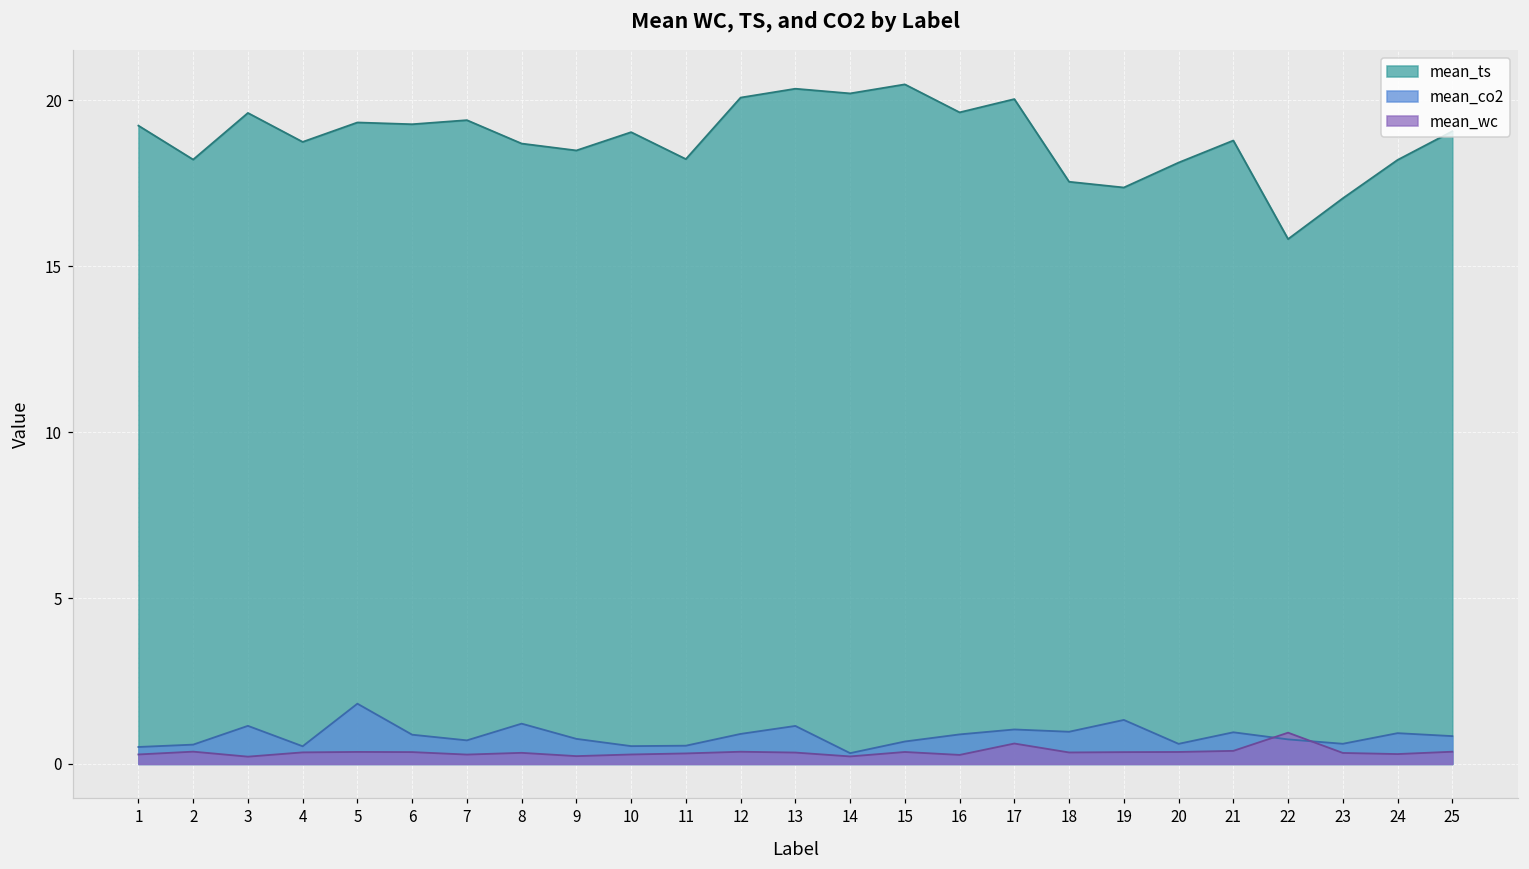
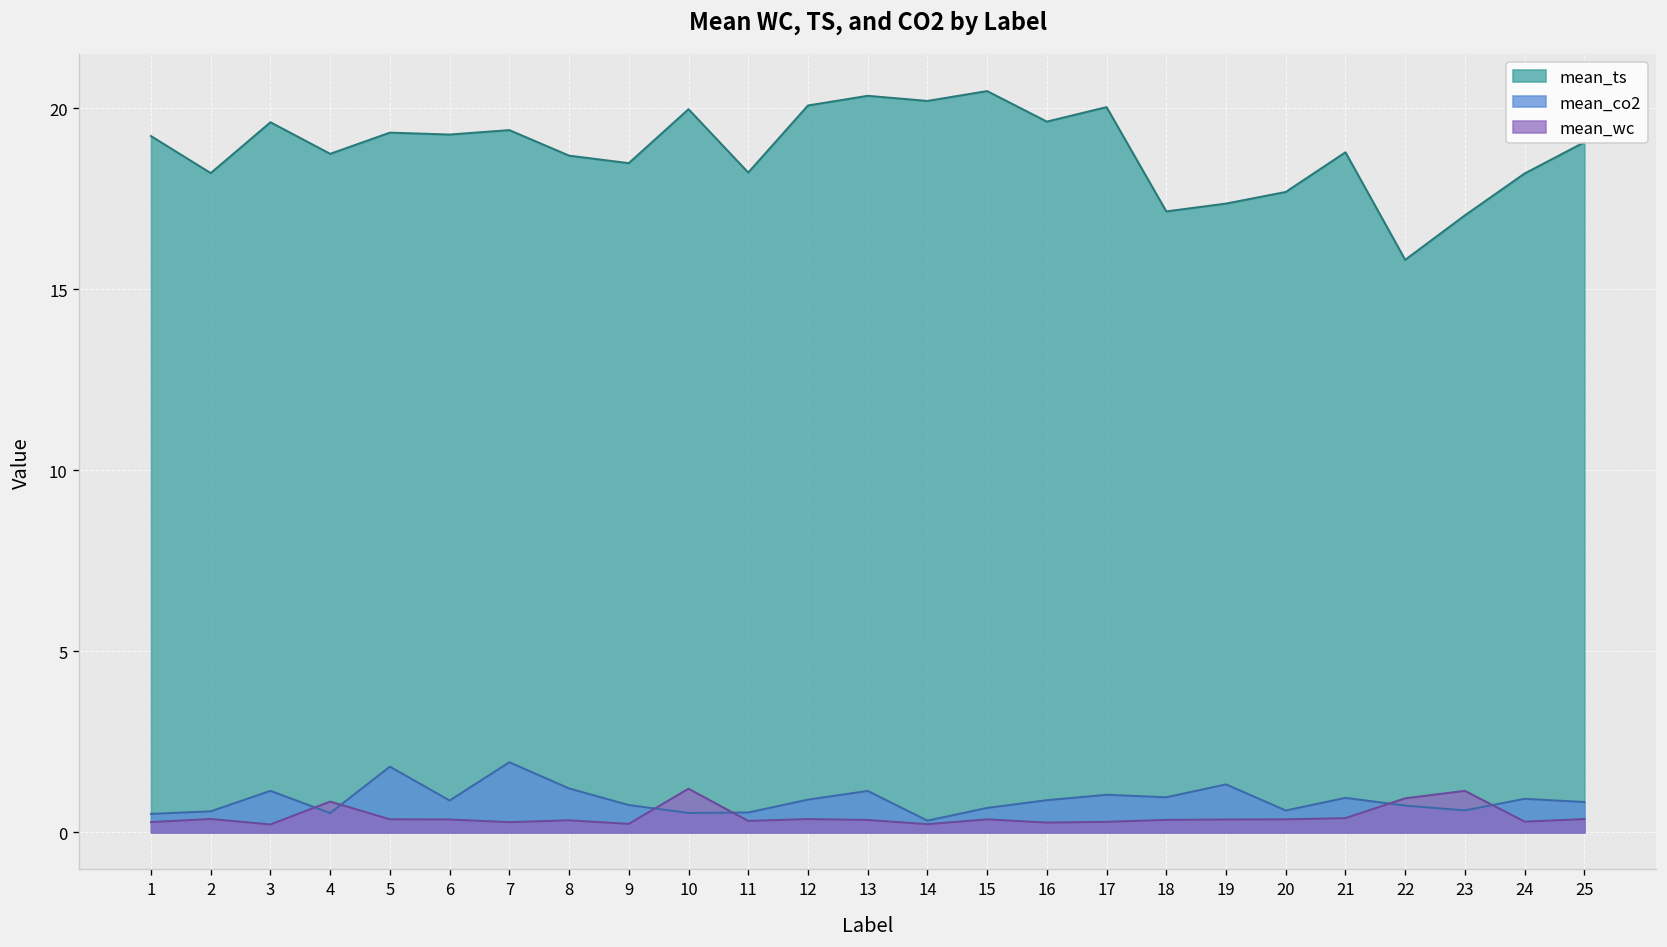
mean_wc, 4: 0.3 -> 0.9
mean_co2, 7: 0.7 -> 1.9
mean_ts, 10: 19.0 -> 20.0
mean_wc, 10: 0.3 -> 1.2
mean_wc, 17: 0.6 -> 0.3
mean_ts, 18: 17.5 -> 17.2
mean_ts, 20: 18.1 -> 17.7
mean_wc, 23: 0.3 -> 1.1
